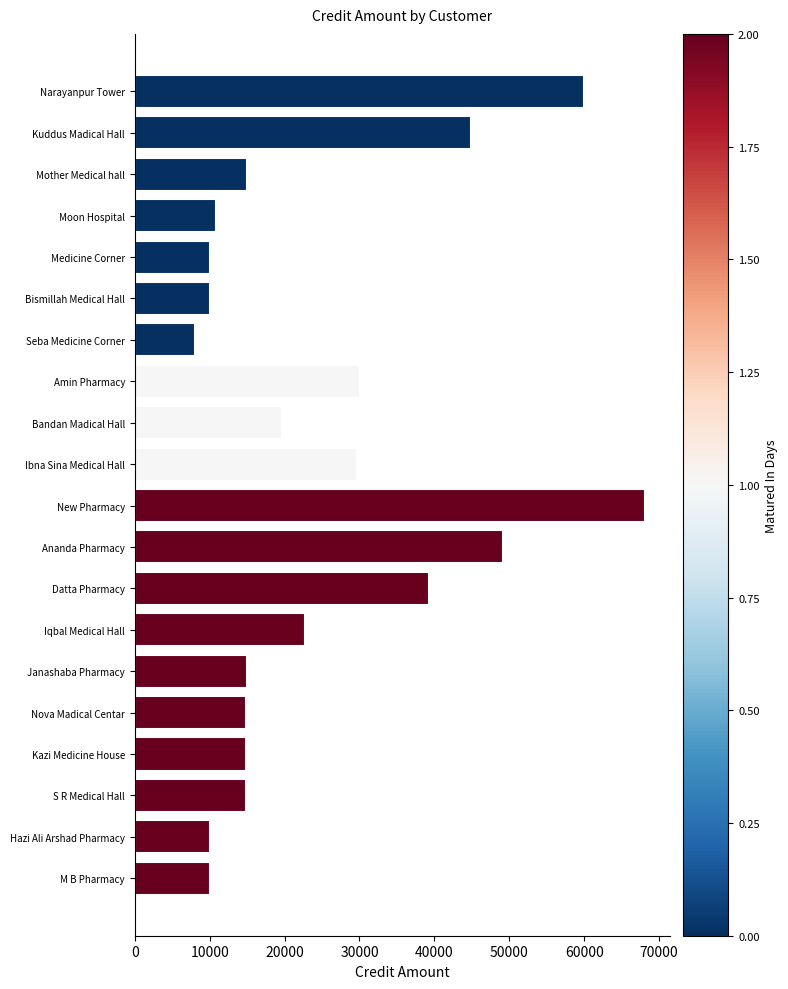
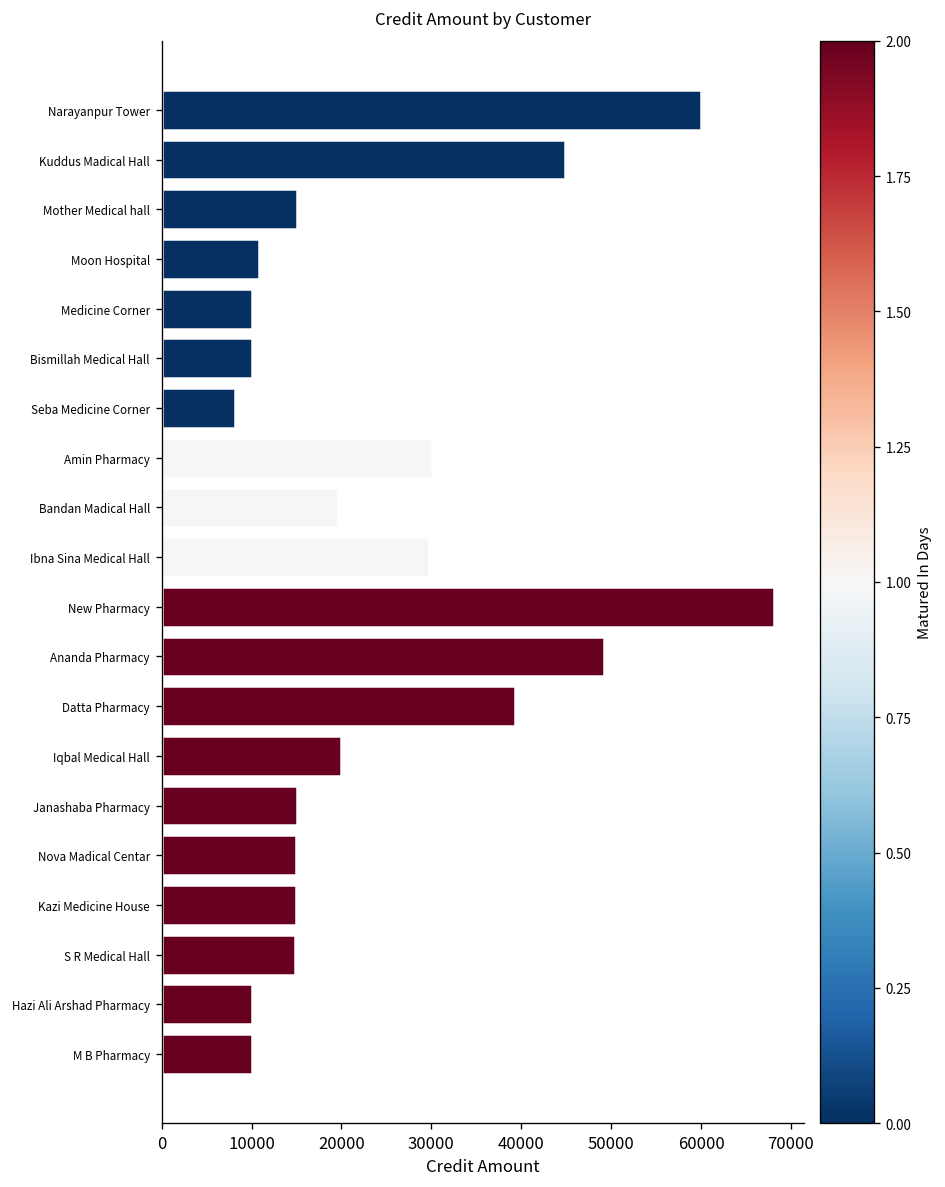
Iqbal Medical Hall: 23000 -> 20000
